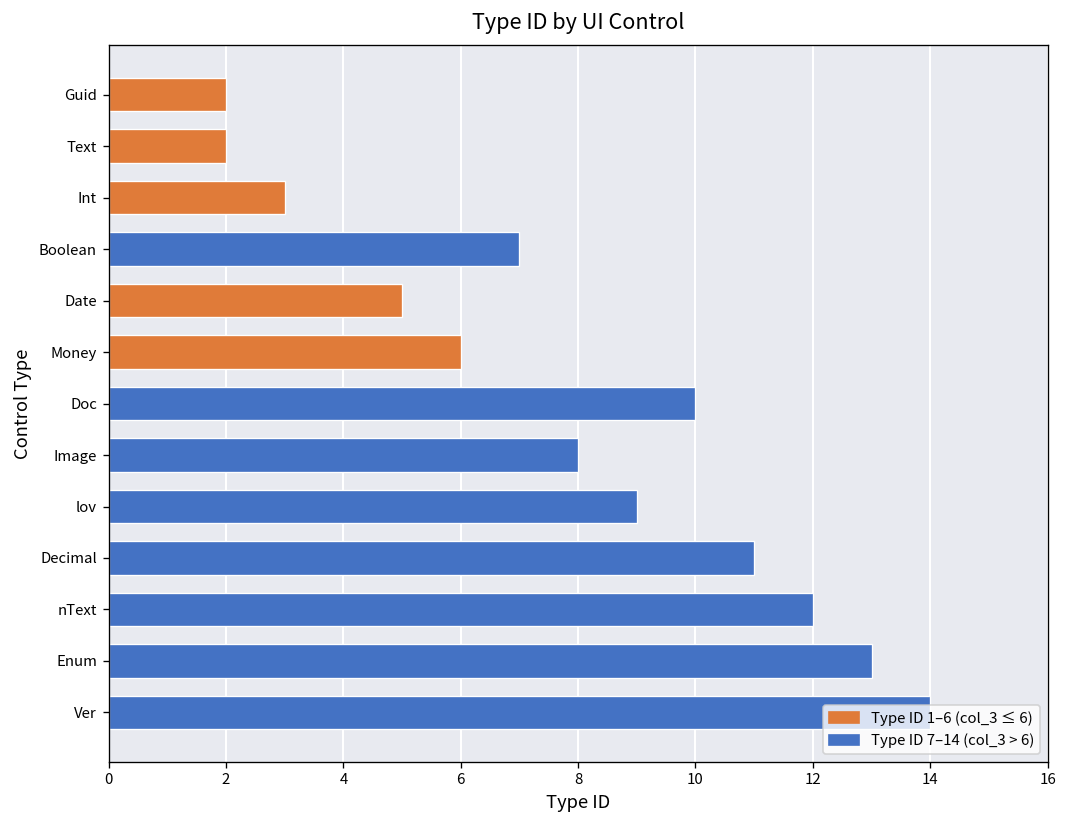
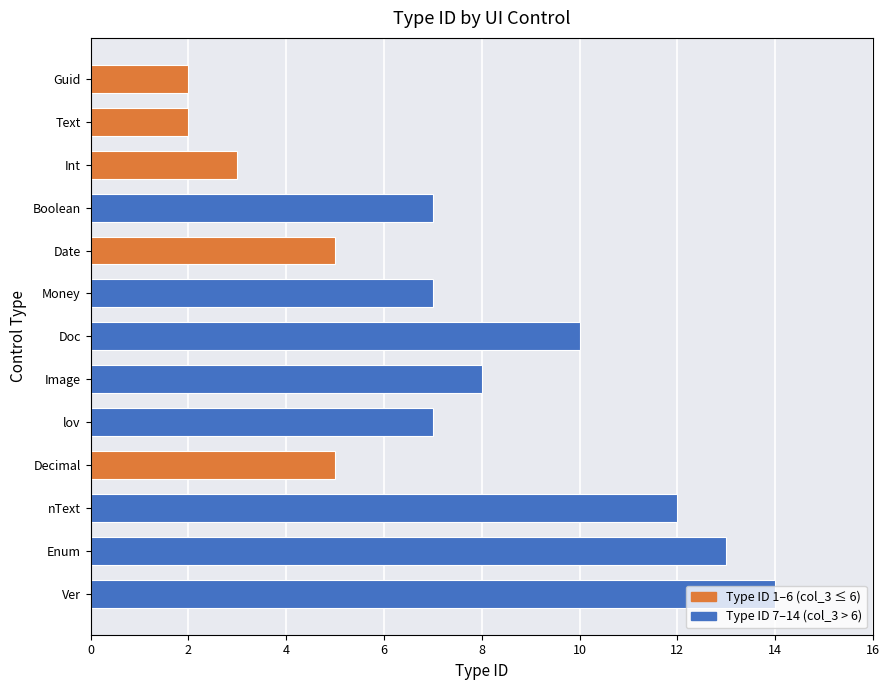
Money: 6 -> 7
lov: 9 -> 7
Decimal: 11 -> 5
